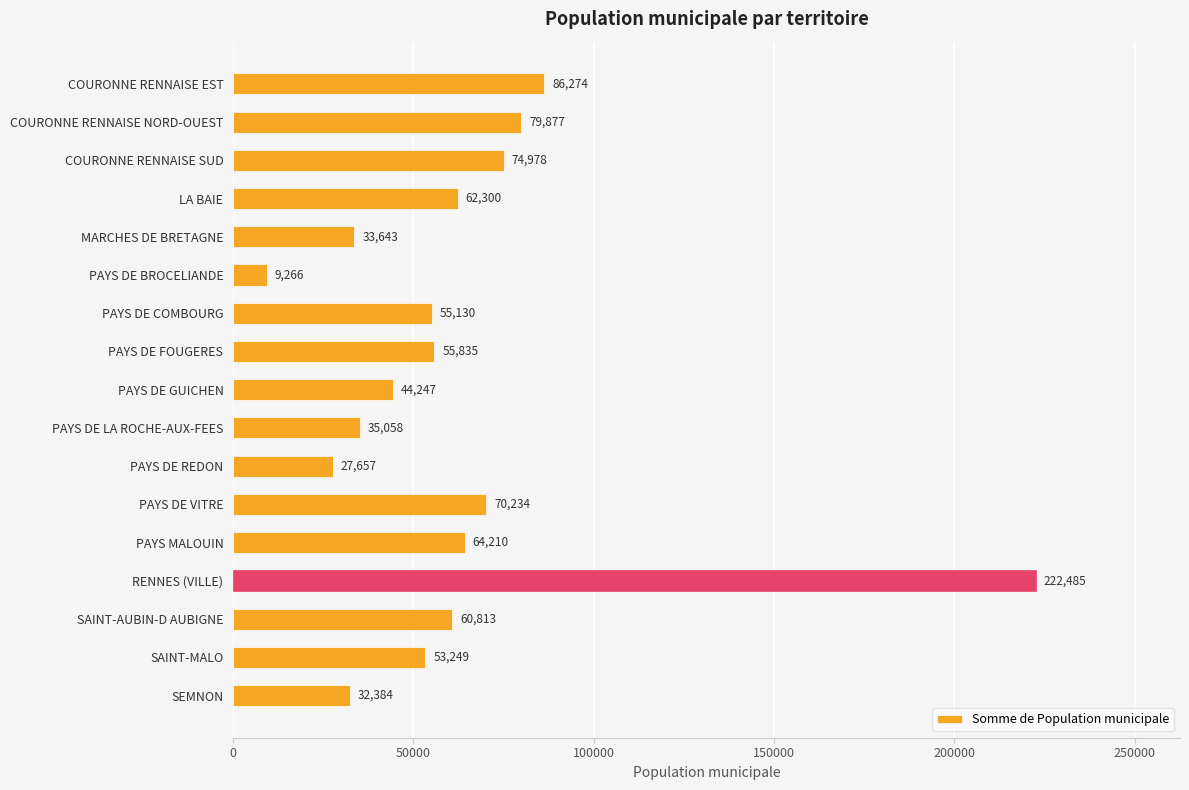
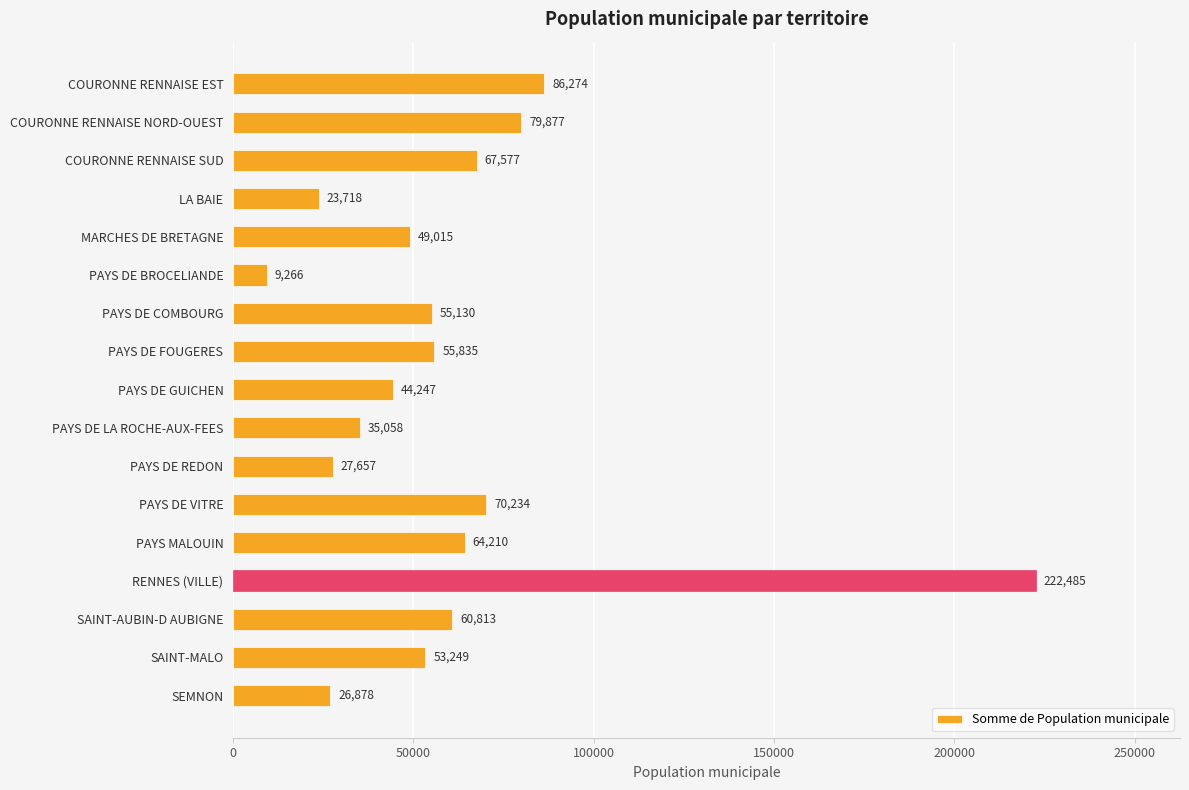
COURONNE RENNAISE SUD: 74,978 -> 67,577
LA BAIE: 62,300 -> 23,718
MARCHES DE BRETAGNE: 33,643 -> 49,015
SEMNON: 32,384 -> 26,878
